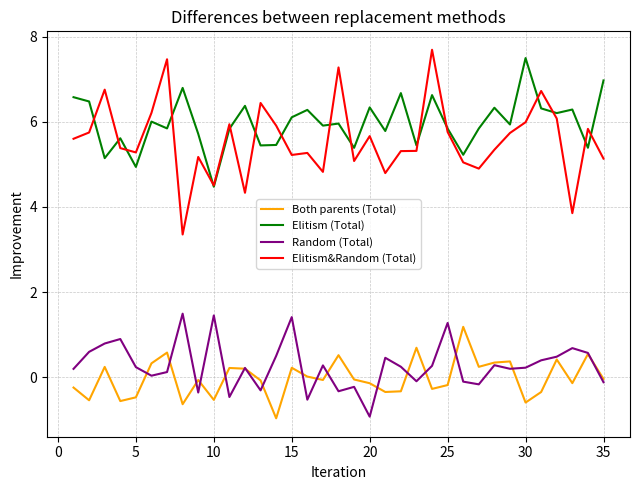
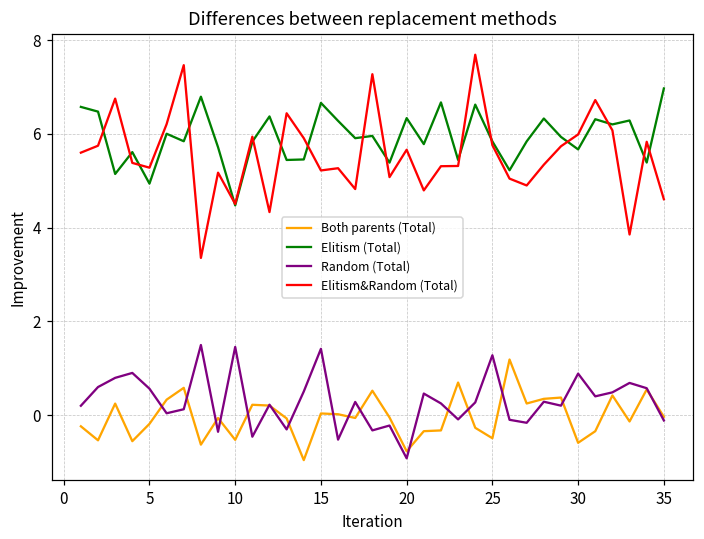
Both parents (Total), 5: -0.5 -> -0.2
Random (Total), 5: 0.2 -> 0.6
Both parents (Total), 15: 0.2 -> 0.0
Elitism (Total), 15: 6.1 -> 6.7
Both parents (Total), 20: -0.1 -> -0.8
Both parents (Total), 25: -0.2 -> -0.5
Elitism (Total), 30: 7.5 -> 5.7
Random (Total), 30: 0.2 -> 0.9
Elitism&Random (Total), 35: 5.1 -> 4.6
